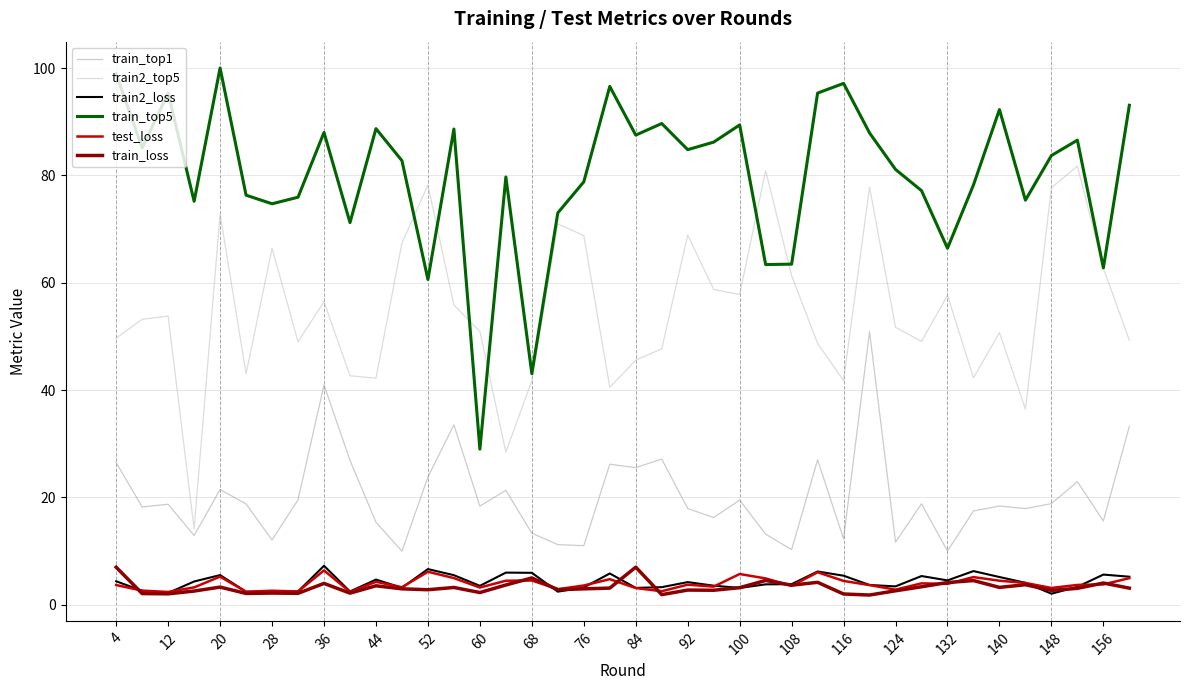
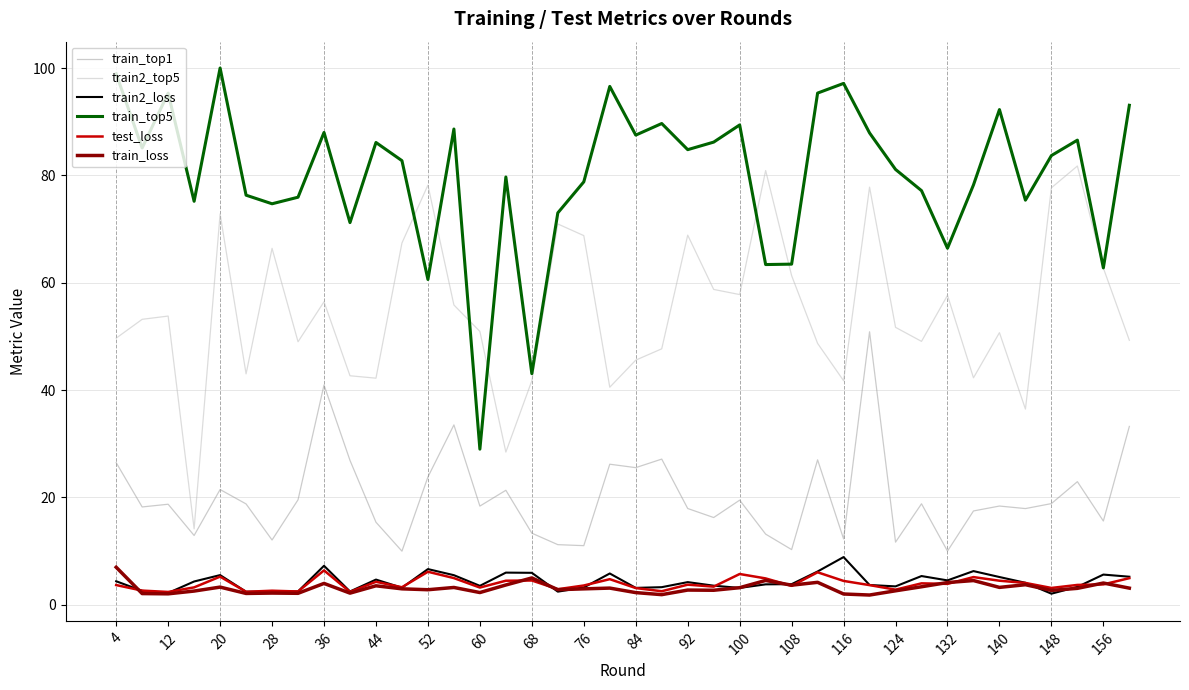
train_top5, 44: 89 -> 86
train_loss, 84: 7 -> 2
train2_loss, 116: 5 -> 9
